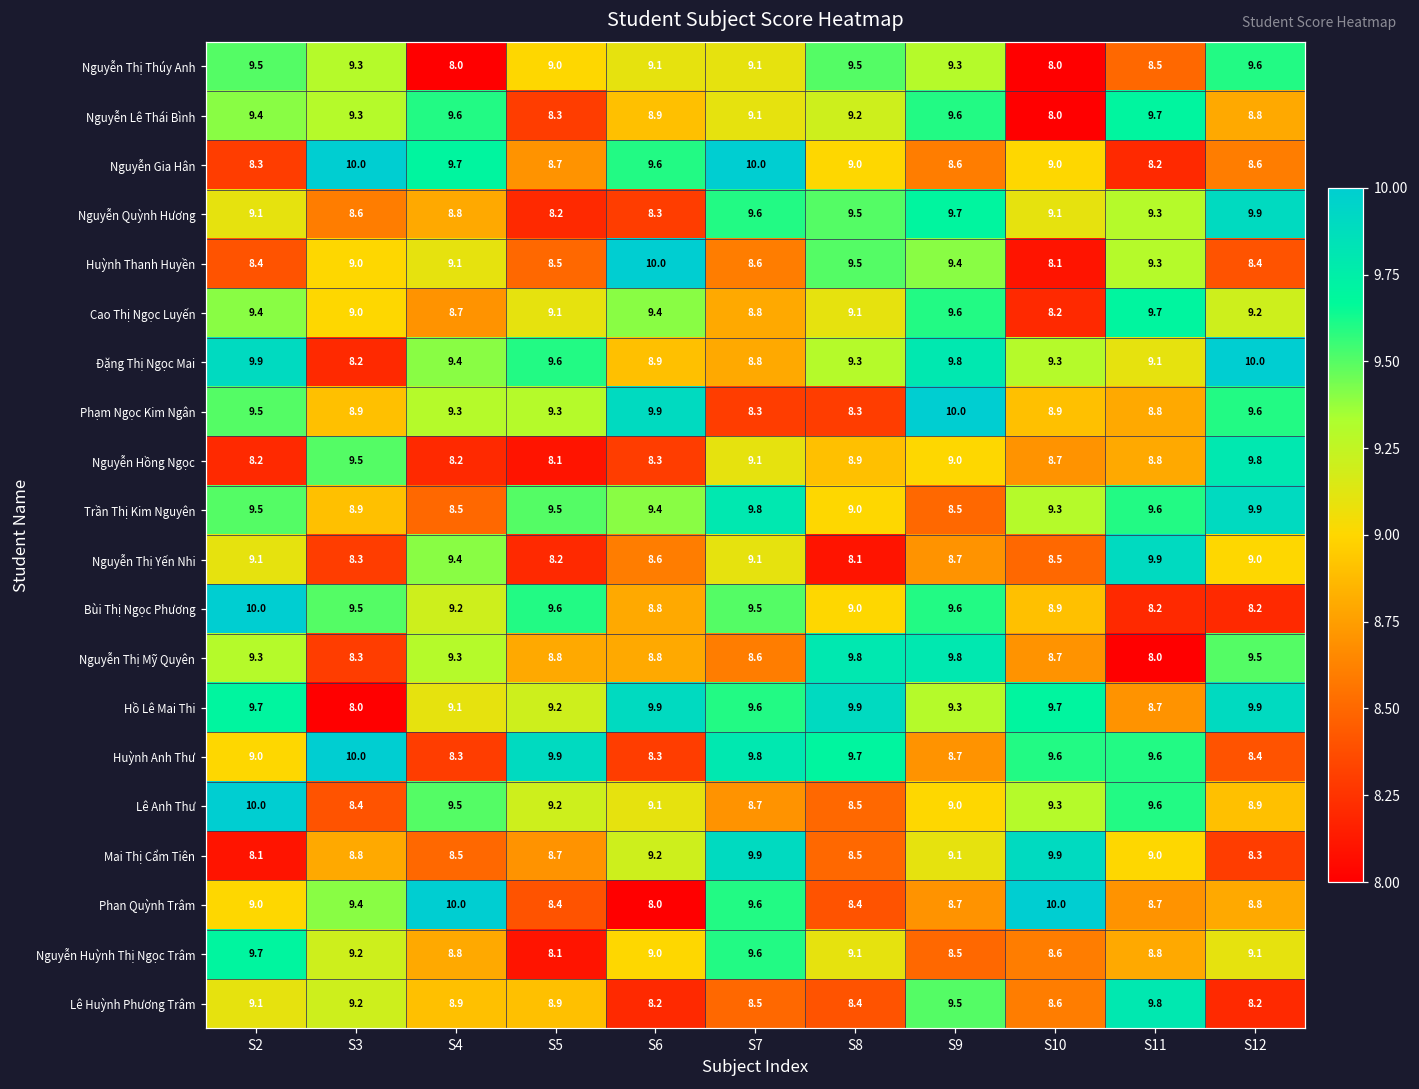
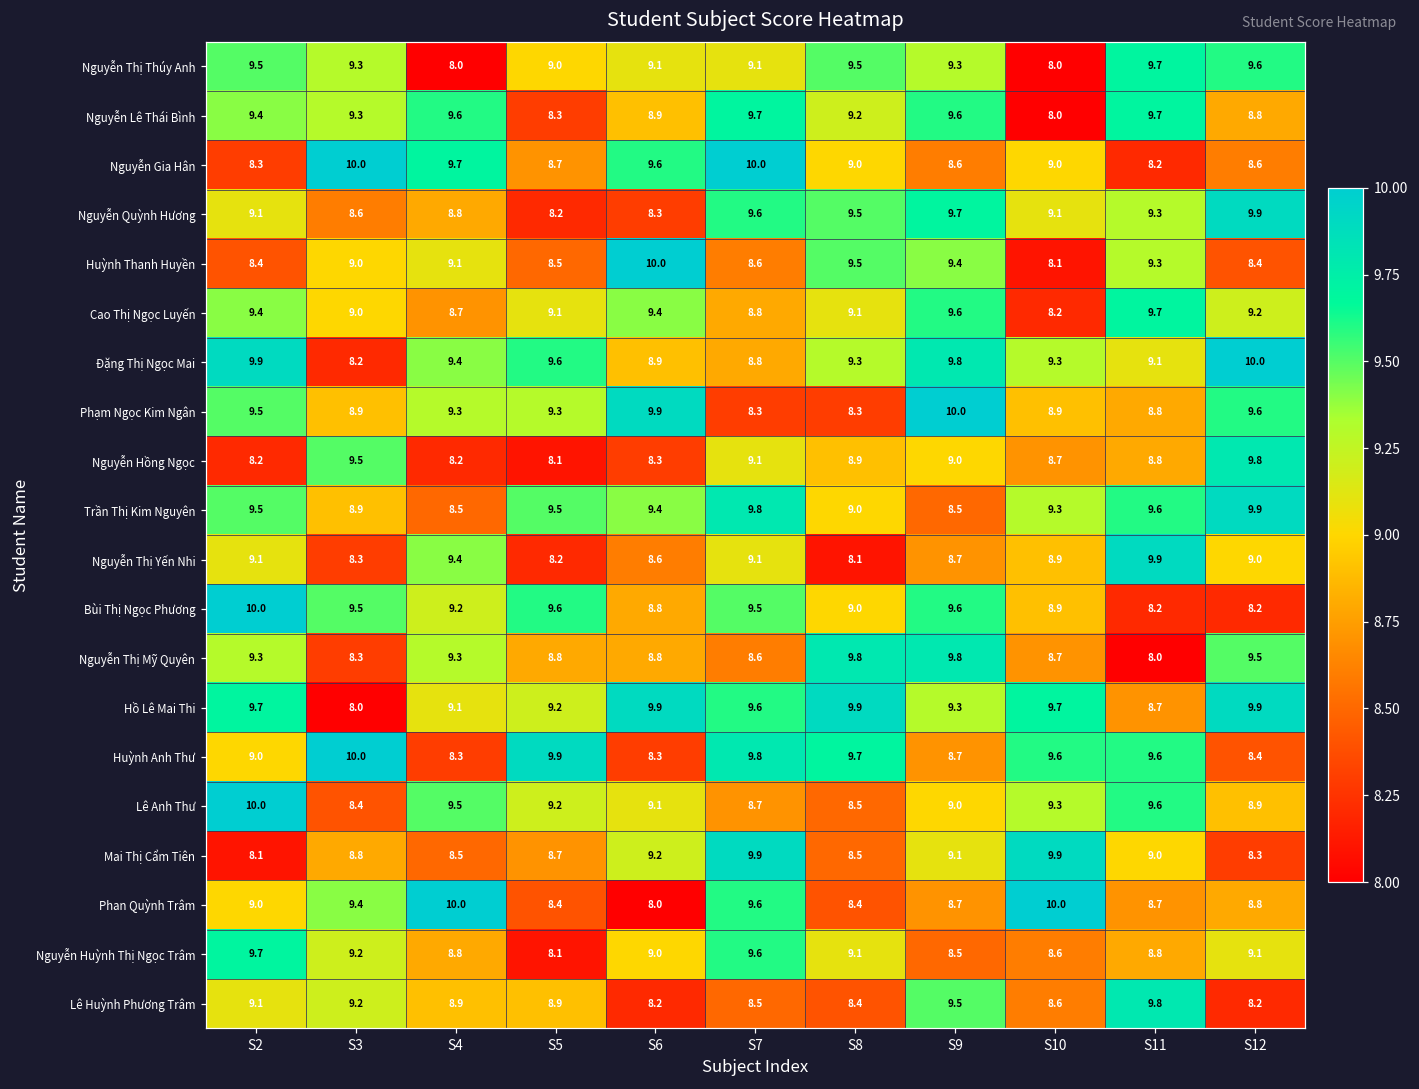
Nguyễn Thị Thúy Anh, S11: 8.5 -> 9.7
Nguyễn Lê Thái Bình, S7: 9.1 -> 9.7
Nguyễn Thị Yến Nhi, S10: 8.5 -> 8.9
